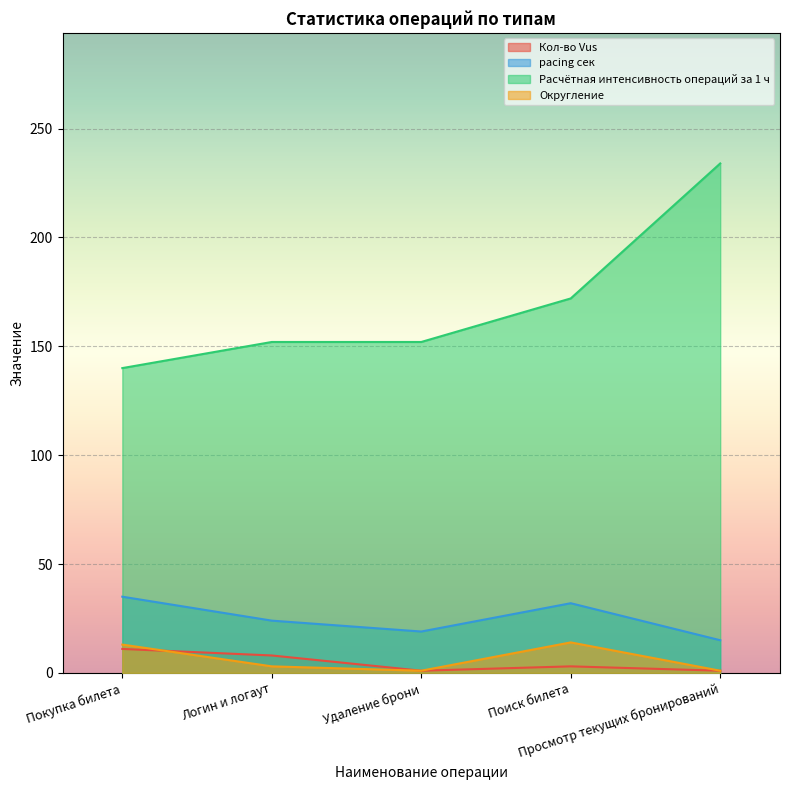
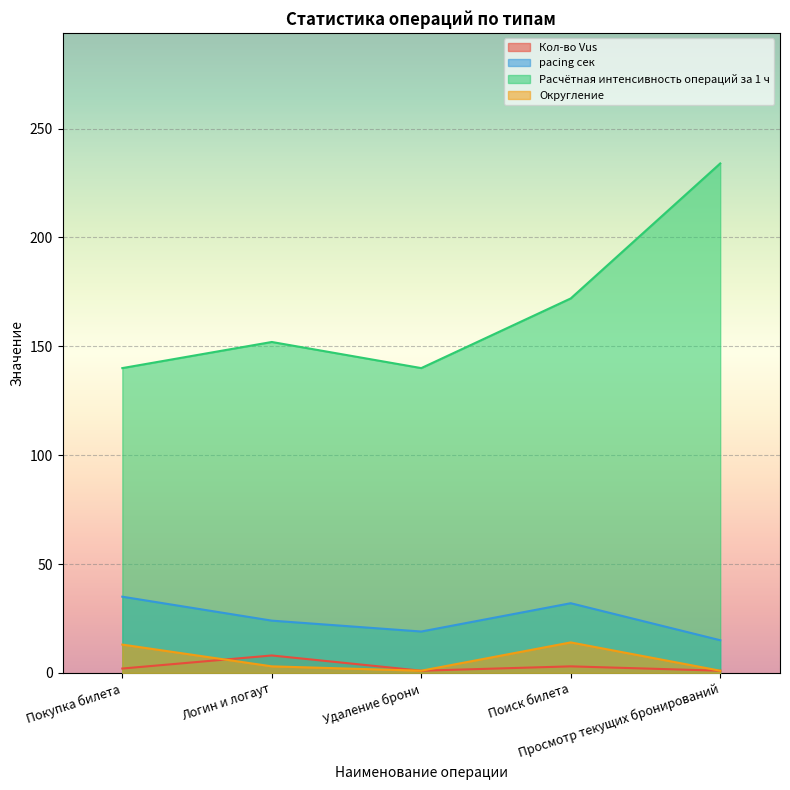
Кол-во Vus, Покупка билета: 11 -> 2
Расчётная интенсивность операций за 1 ч, Удаление брони: 152 -> 140
